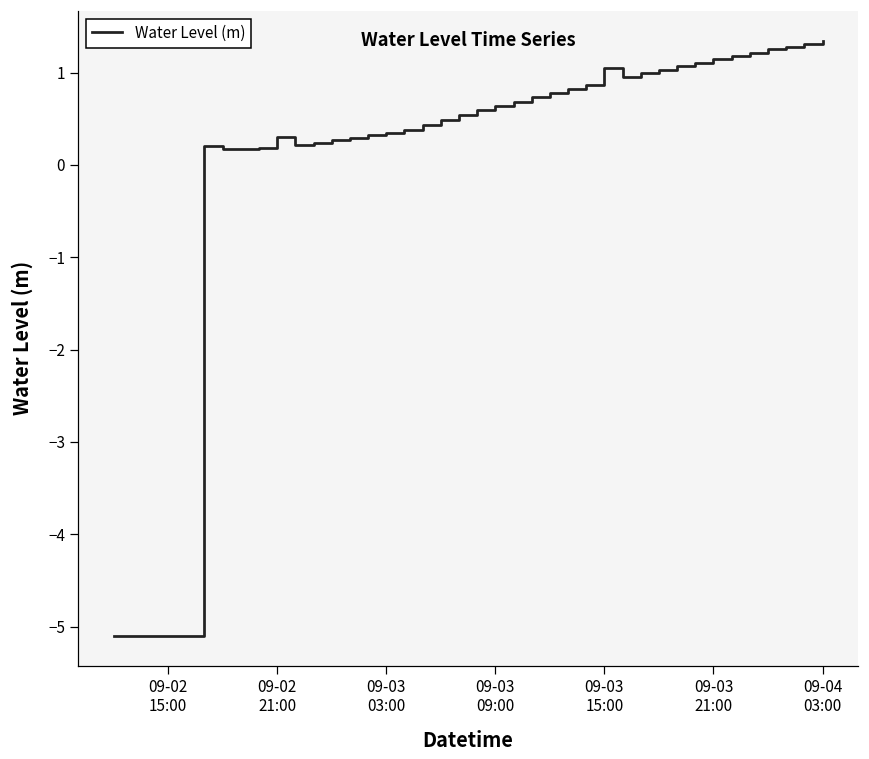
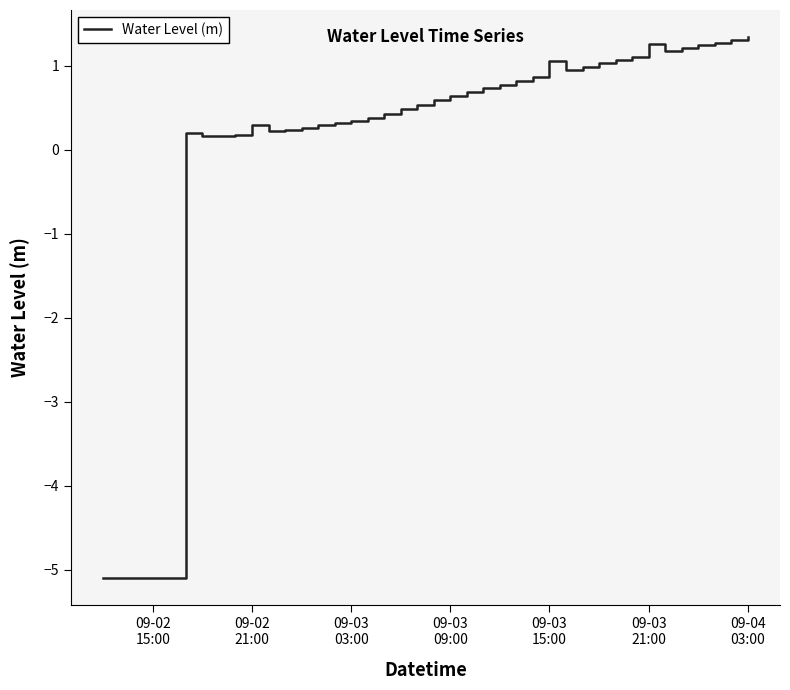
09-03 21:00: 1.1 -> 1.3
